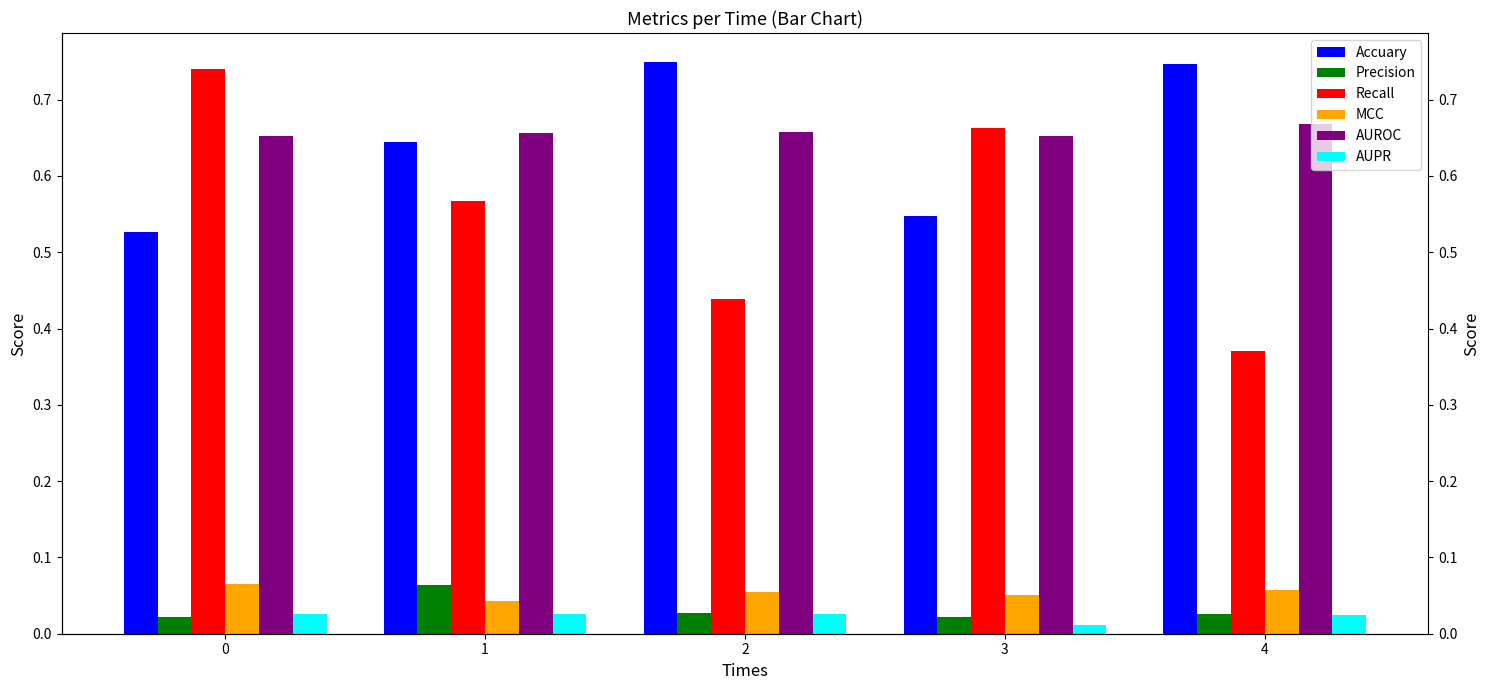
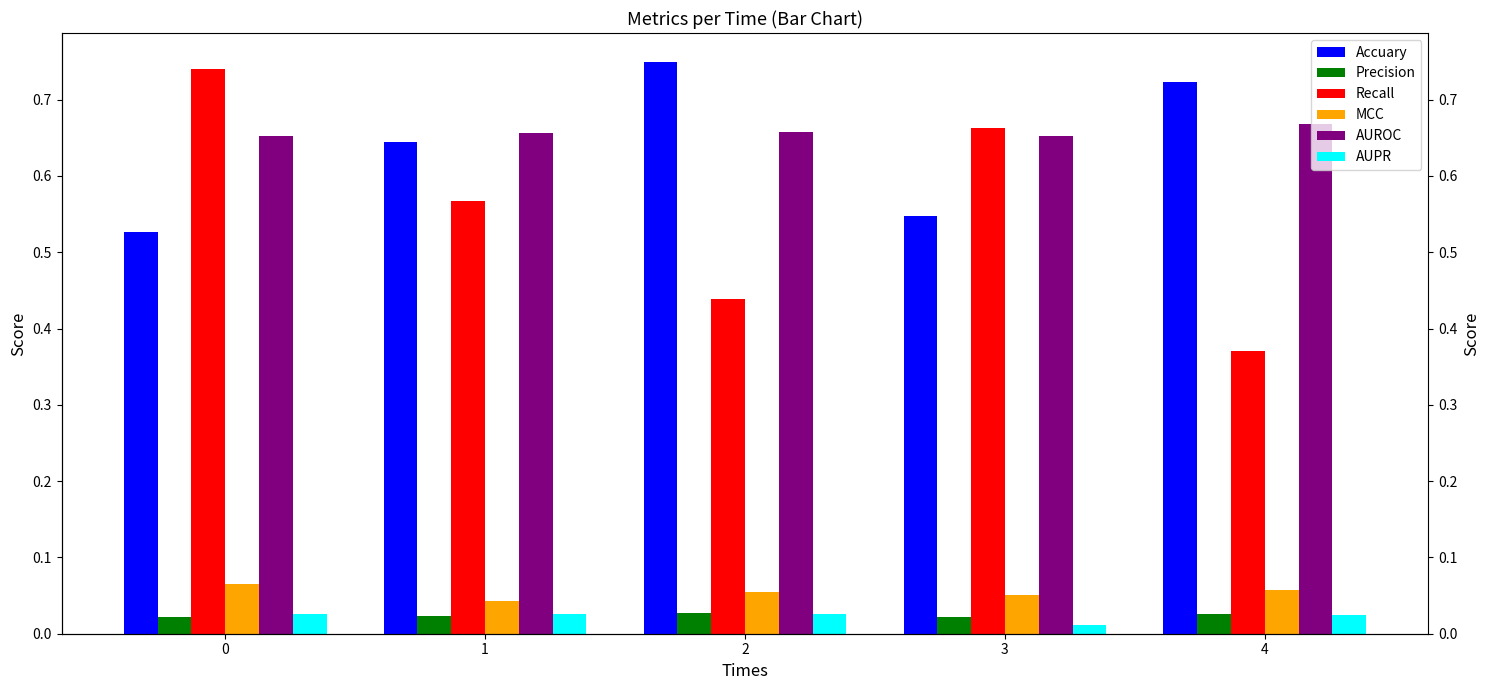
Precision, 1: 0.06 -> 0.02
Accuary, 4: 0.75 -> 0.72
